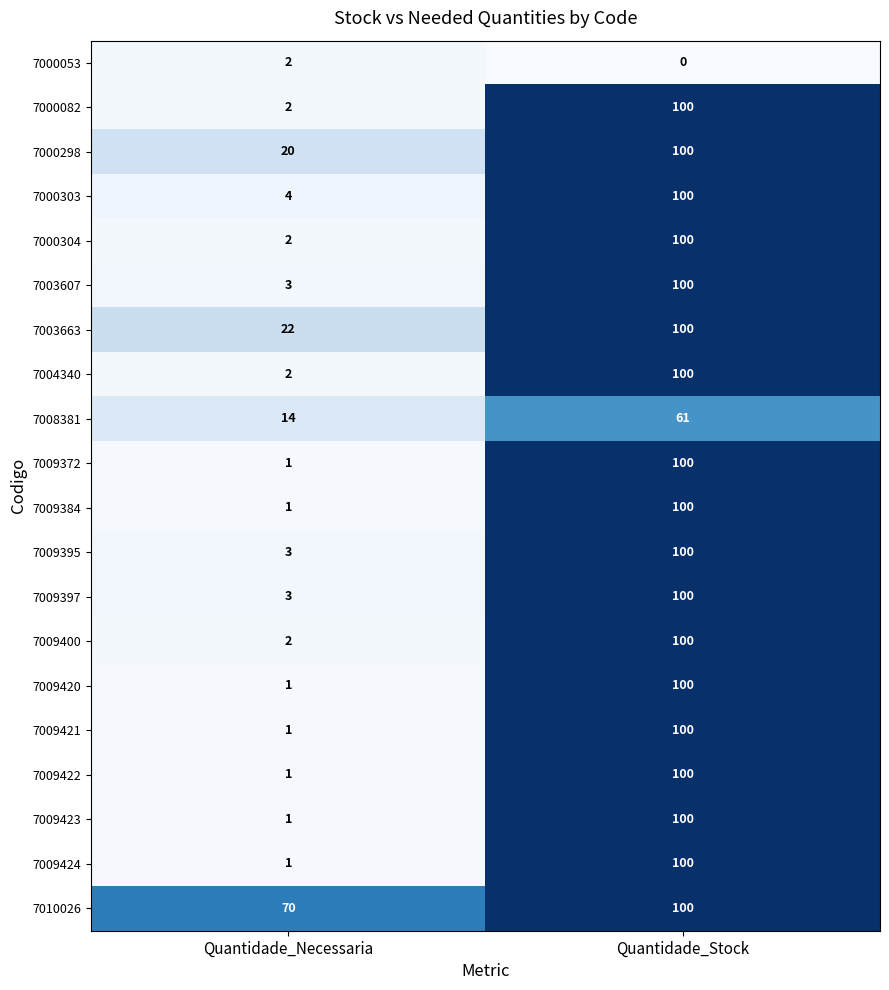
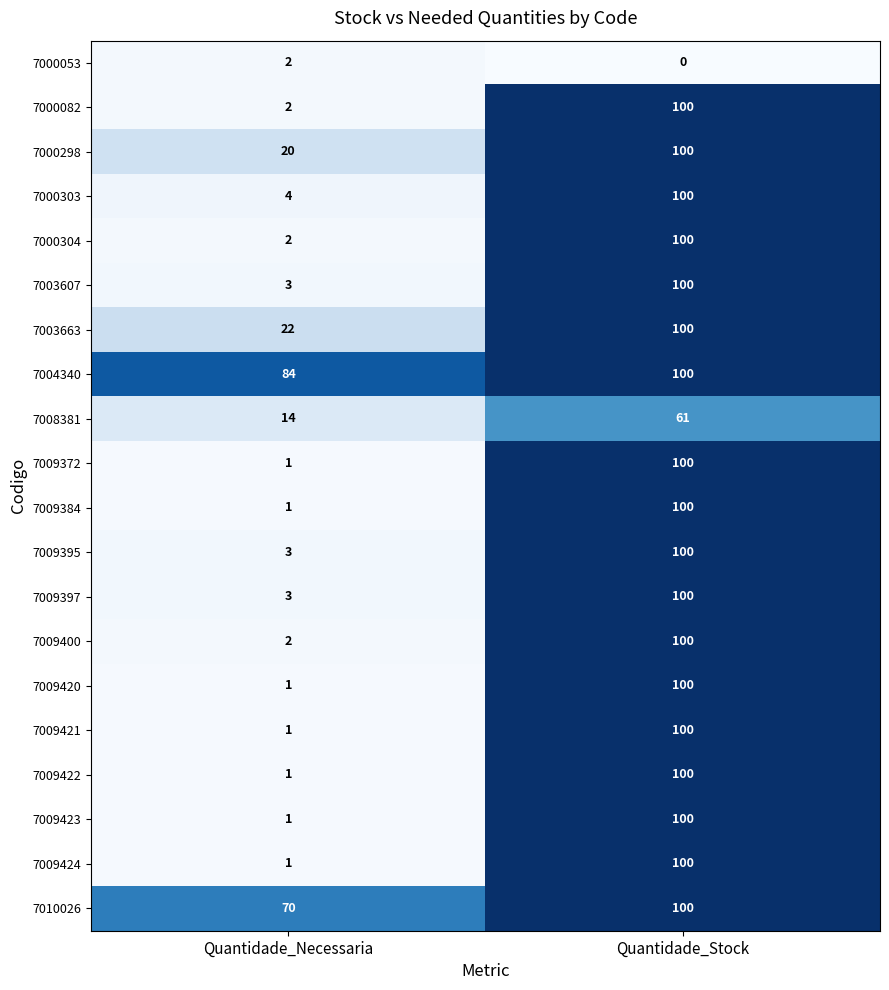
7004340, Quantidade_Necessaria: 2 -> 84
